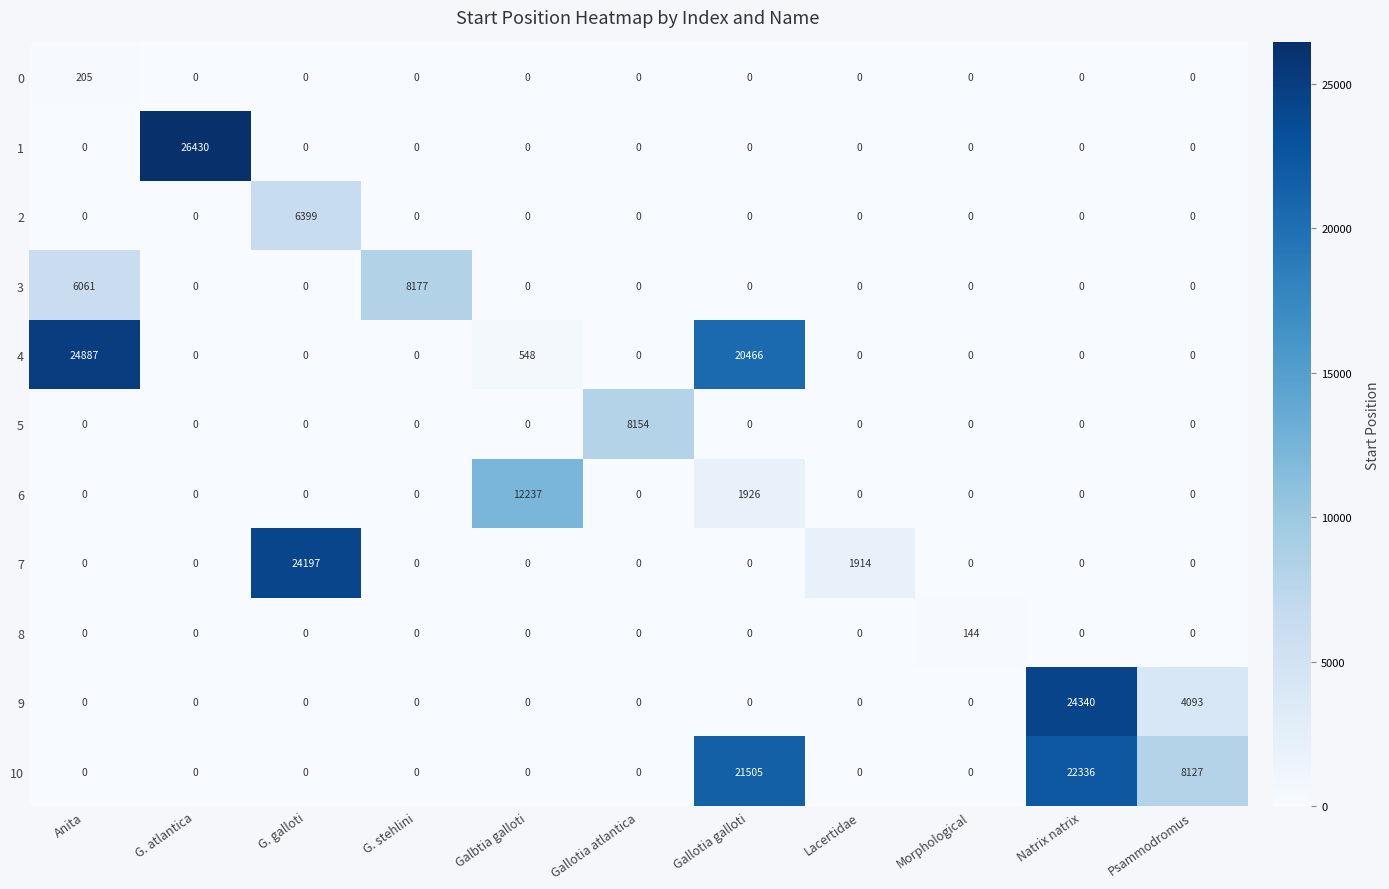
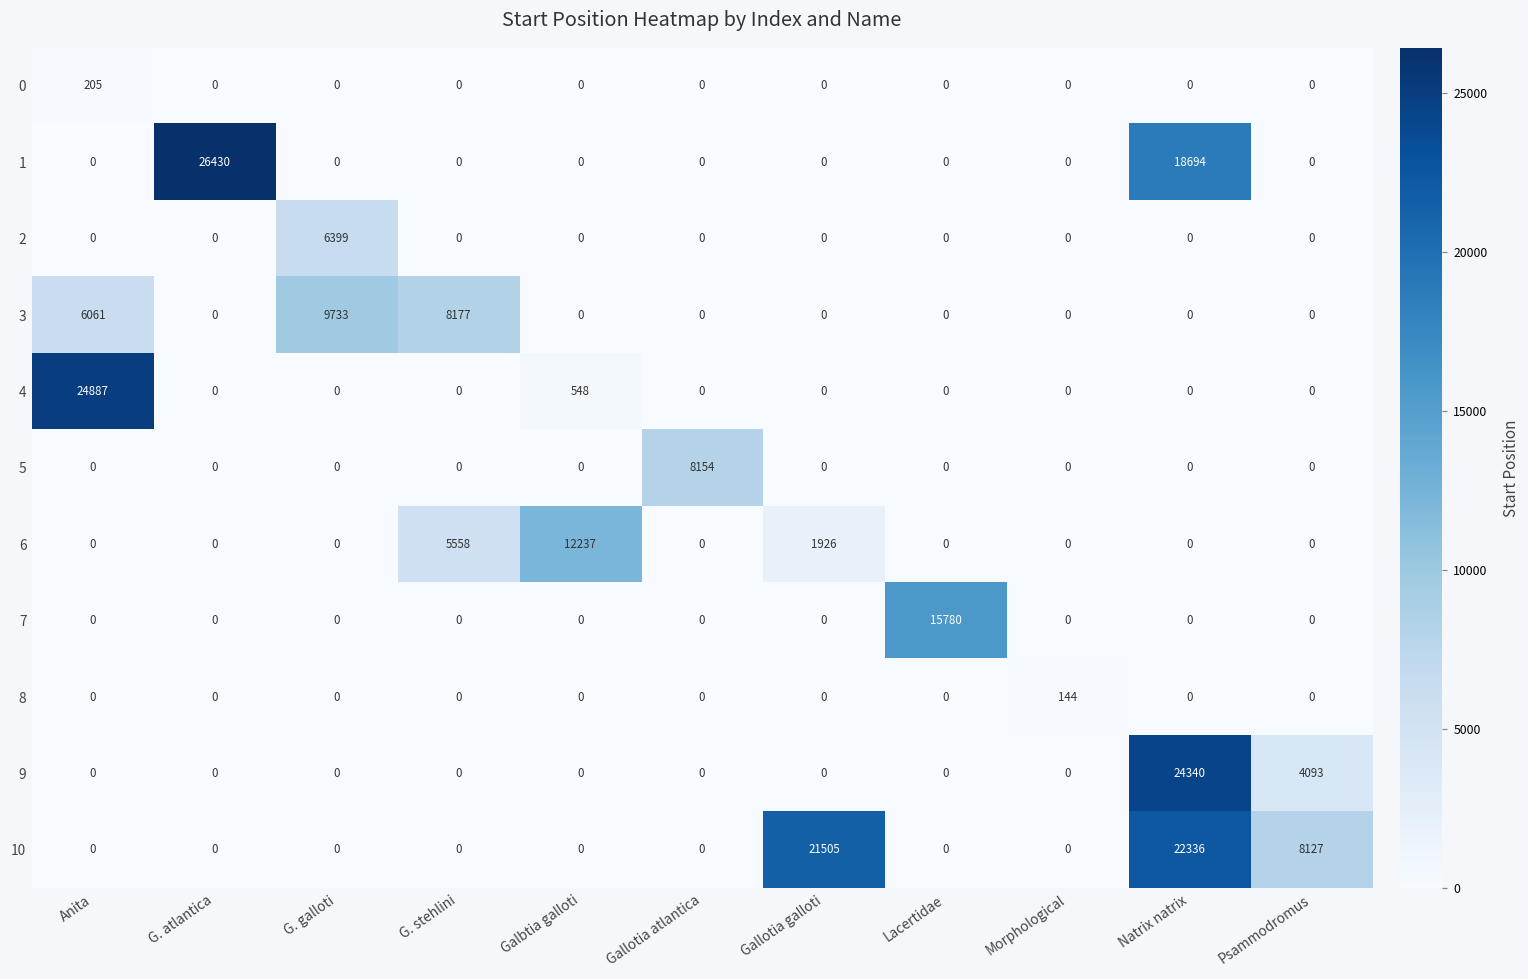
1, Natrix natrix: 0 -> 18694
3, G. galloti: 0 -> 9733
4, Gallotia galloti: 20466 -> 0
6, G. stehlini: 0 -> 5558
7, G. galloti: 24197 -> 0
7, Lacertidae: 1914 -> 15780
